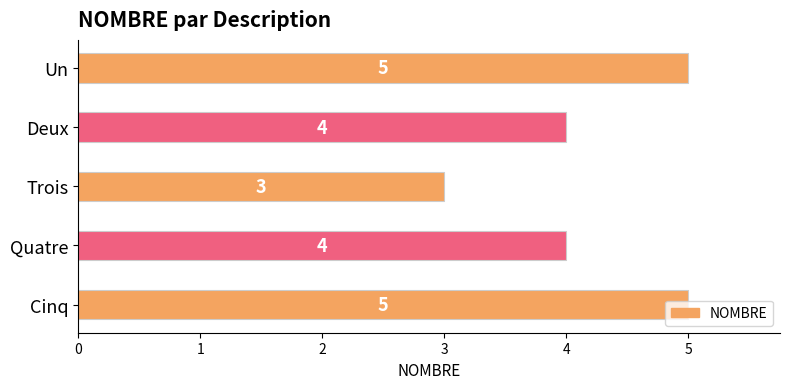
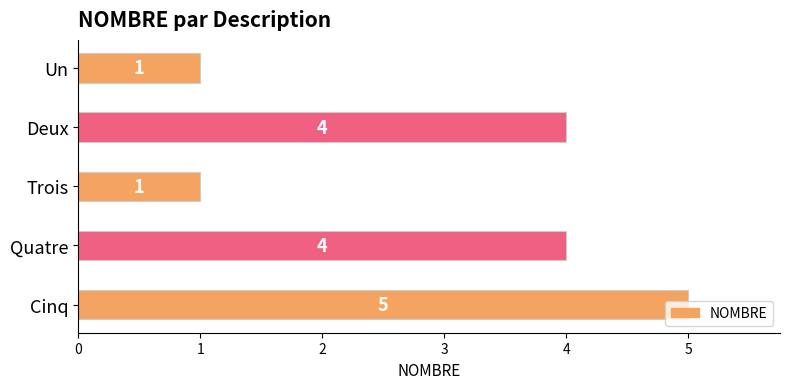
Un: 5 -> 1
Trois: 3 -> 1
